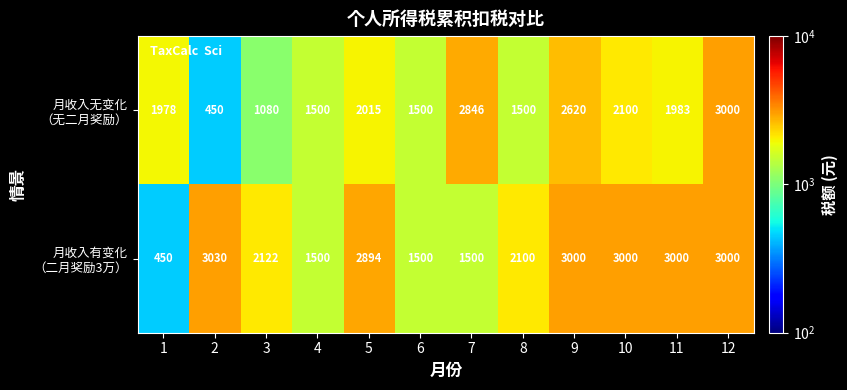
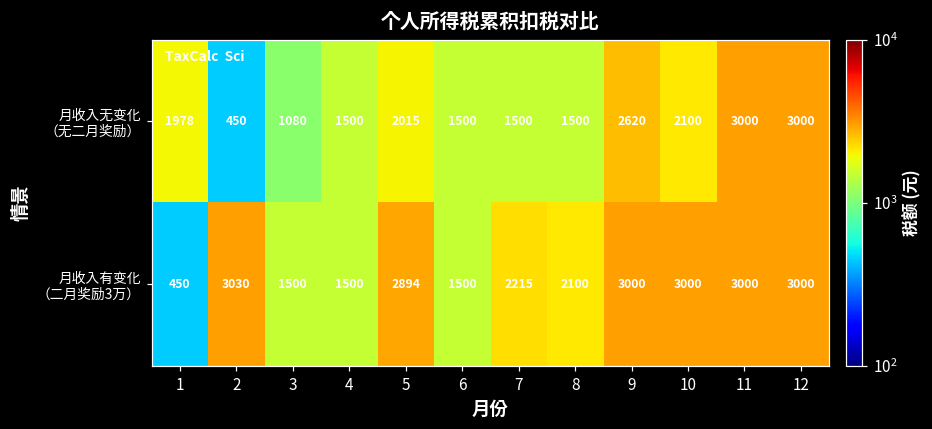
月收入无变化 （无二月奖励）, 7: 2846 -> 1500
月收入无变化 （无二月奖励）, 11: 1983 -> 3000
月收入有变化 （二月奖励3万）, 3: 2122 -> 1500
月收入有变化 （二月奖励3万）, 7: 1500 -> 2215
